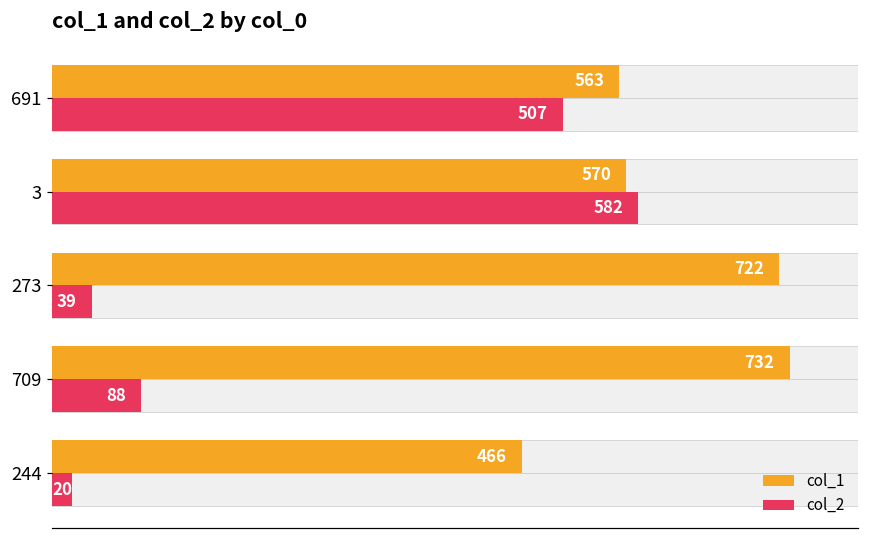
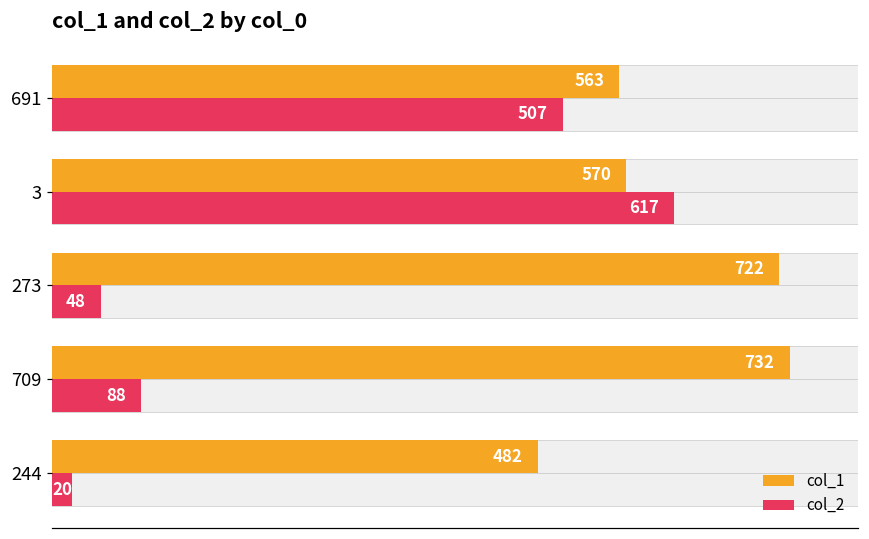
col_2, 3: 582 -> 617
col_2, 273: 39 -> 48
col_1, 244: 466 -> 482
